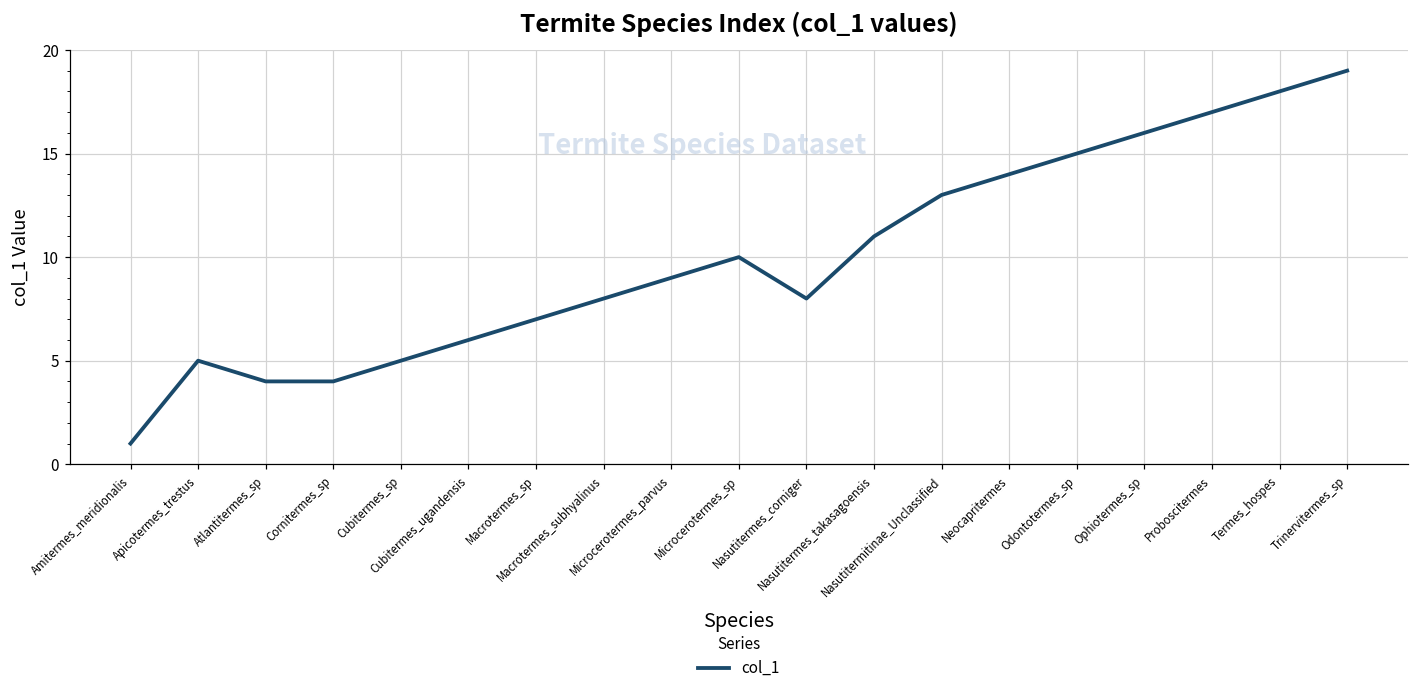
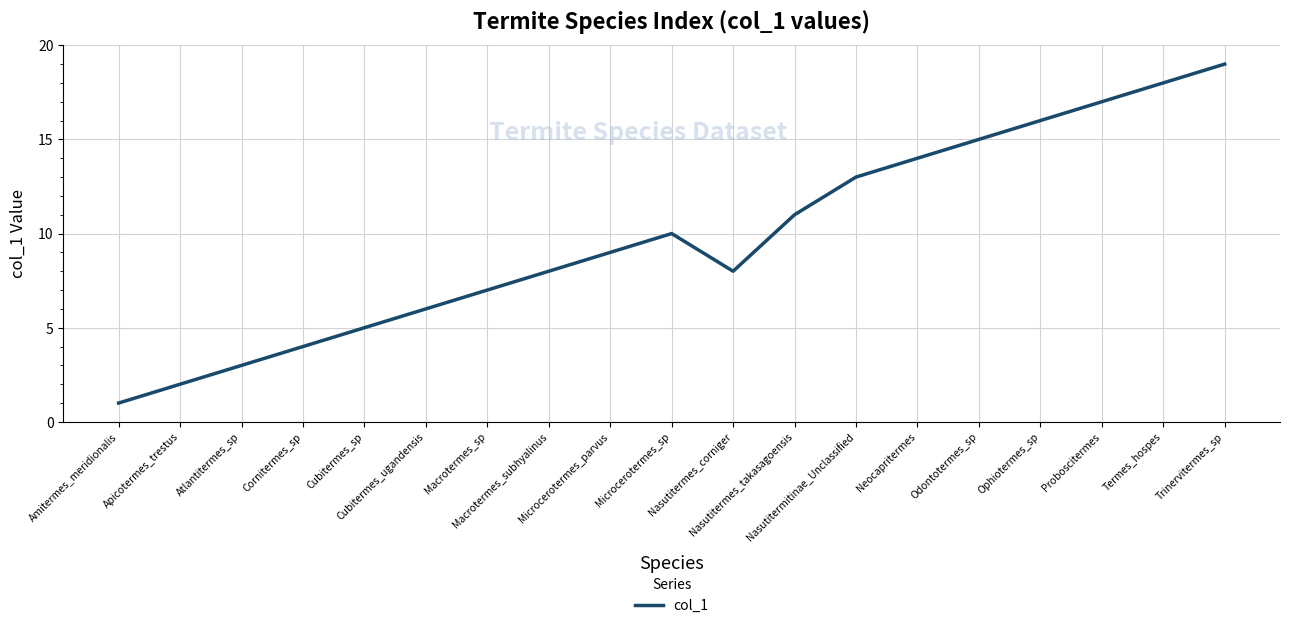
Apicotermes_trestus: 5 -> 2
Atlantitermes_sp: 4 -> 3
